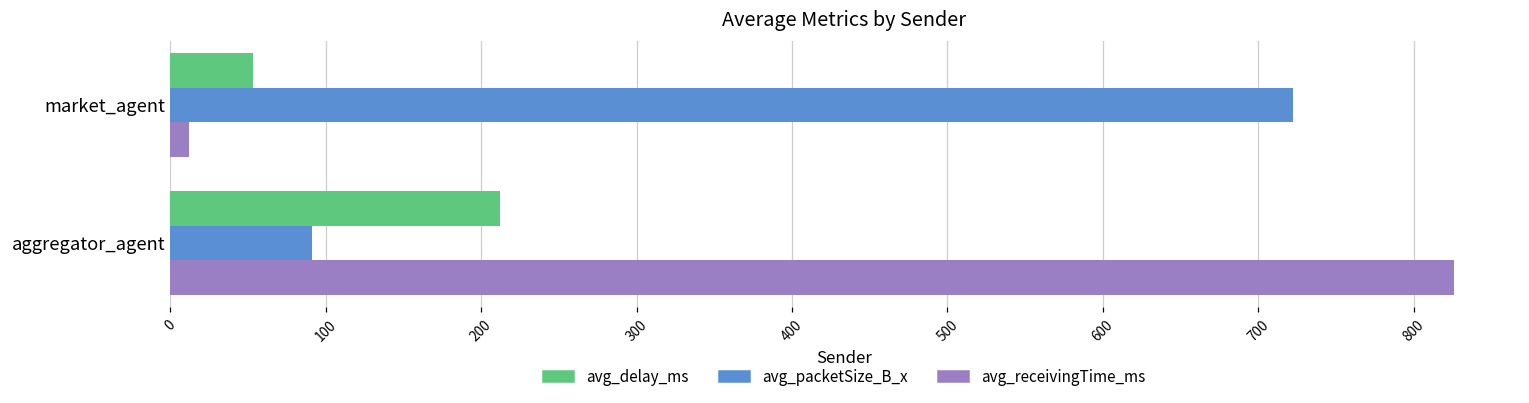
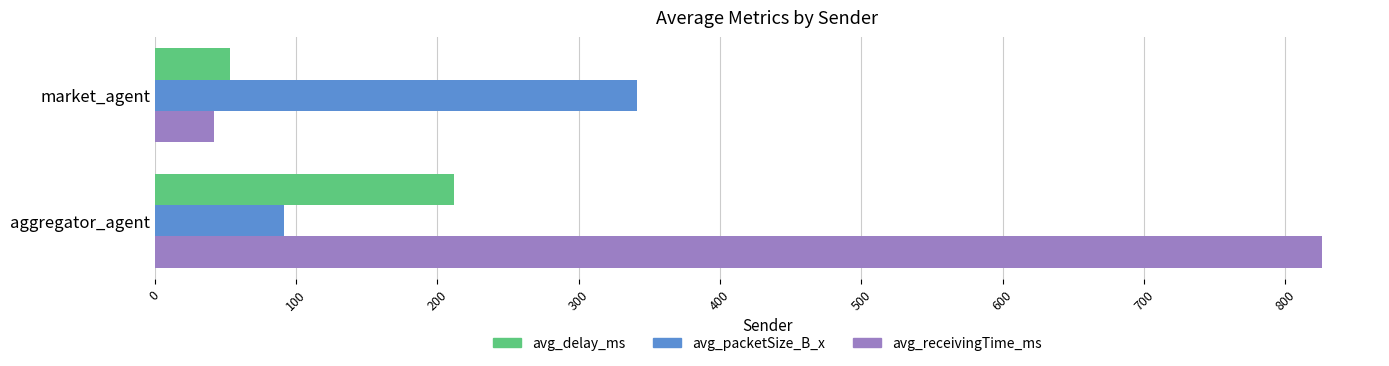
avg_packetSize_B_x, market_agent: 722 -> 341
avg_receivingTime_ms, market_agent: 12 -> 42
